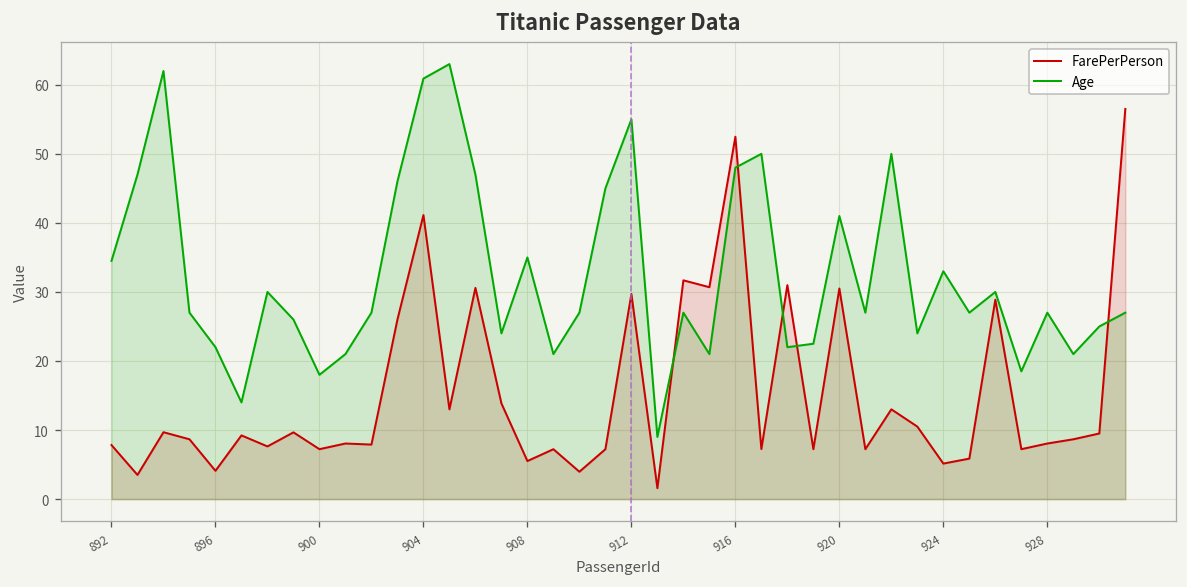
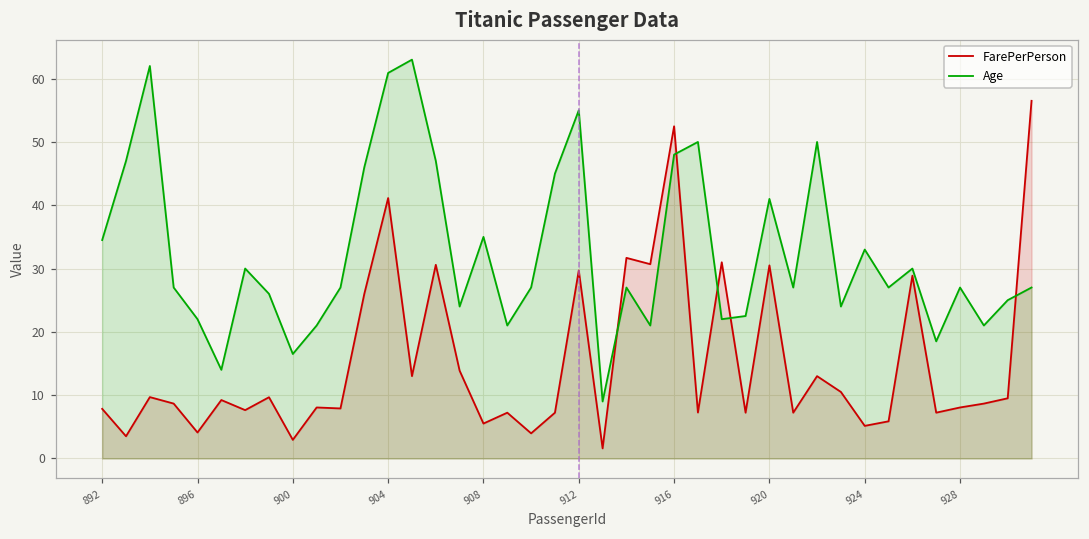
FarePerPerson, 900: 7 -> 3
Age, 900: 18 -> 17
